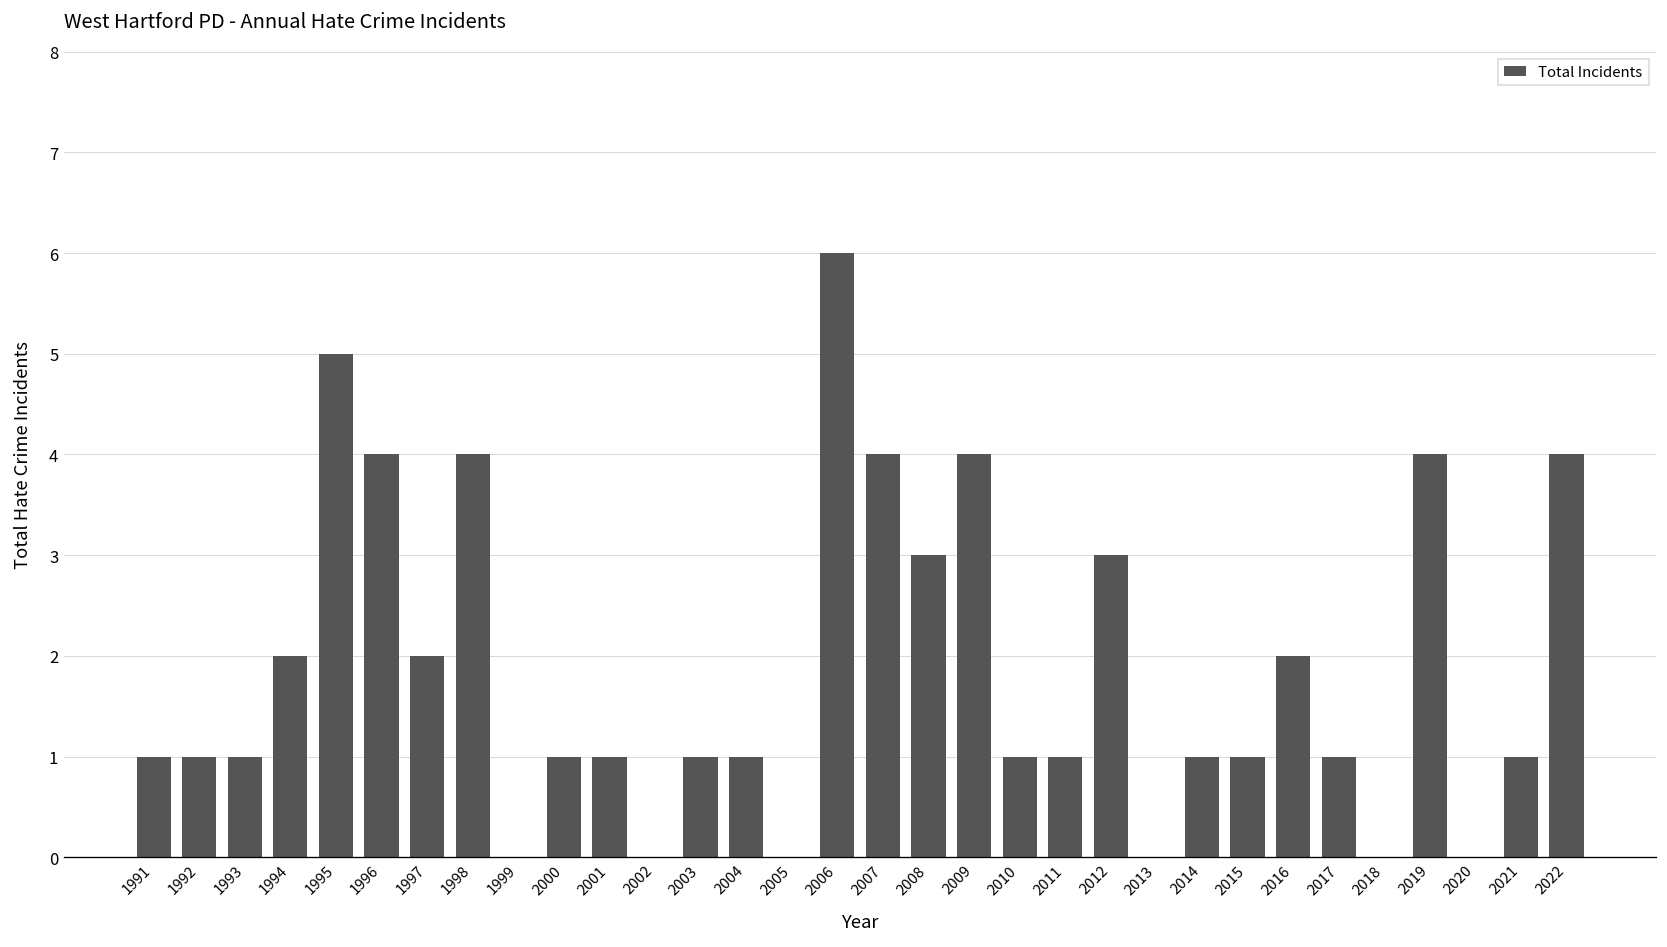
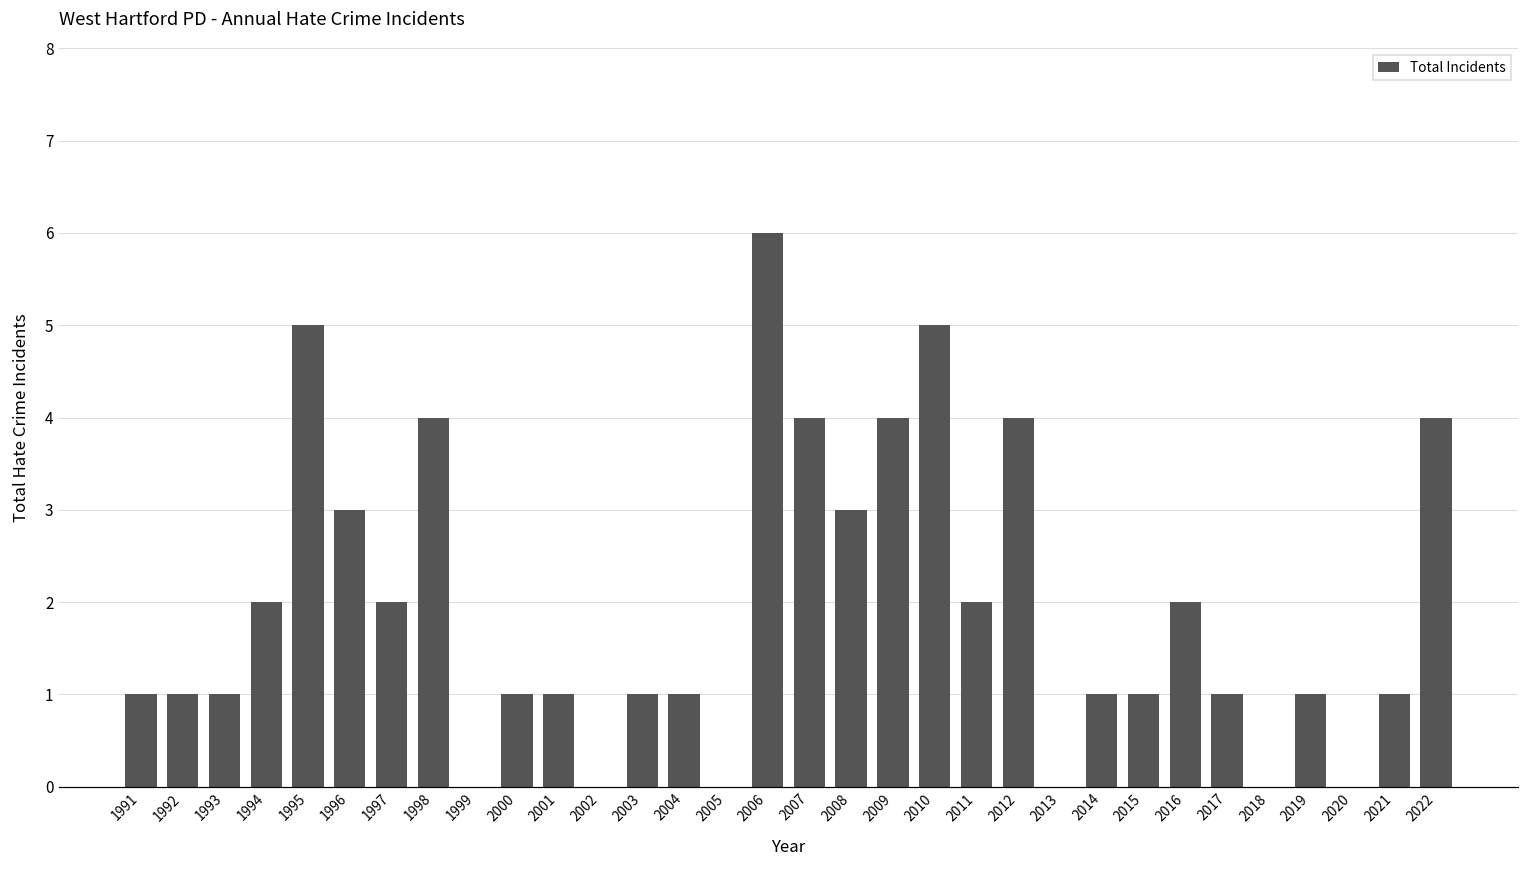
1996: 4 -> 3
2010: 1 -> 5
2011: 1 -> 2
2012: 3 -> 4
2019: 4 -> 1
